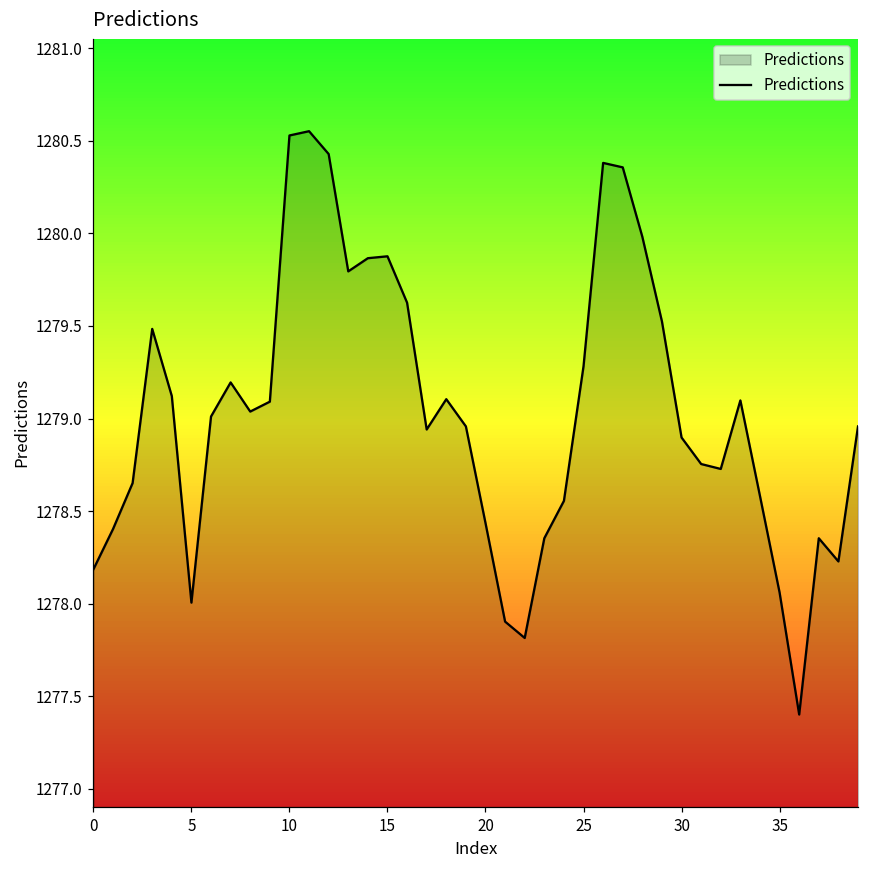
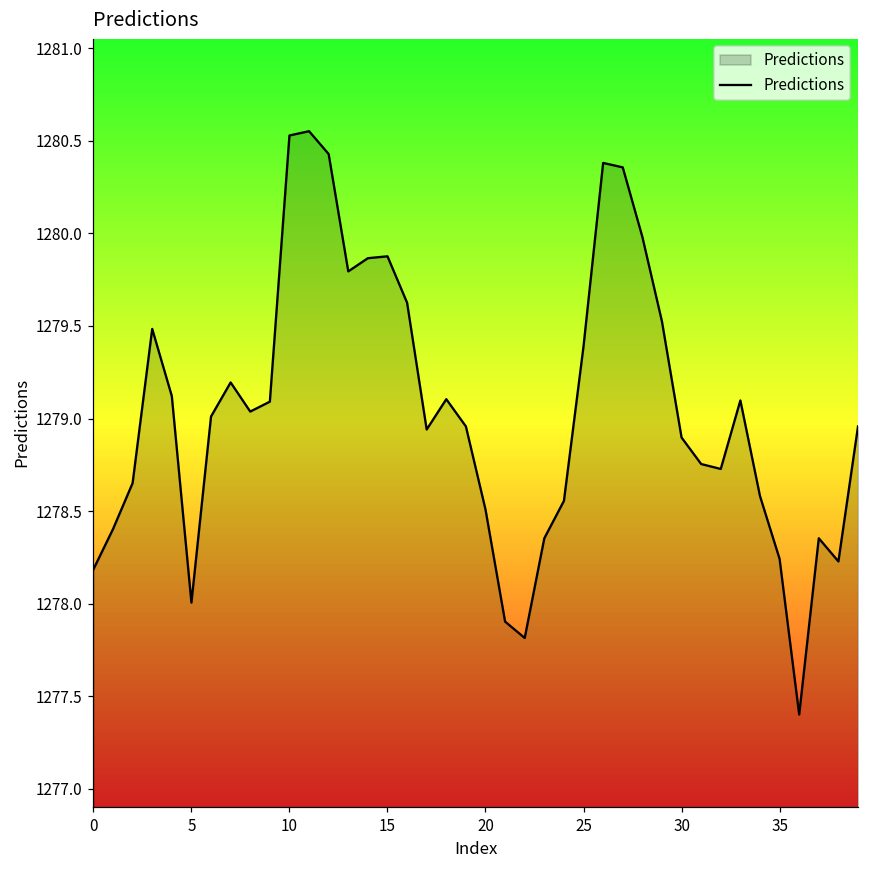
20: 1278.44 -> 1278.51
25: 1279.28 -> 1279.39
35: 1278.06 -> 1278.24
